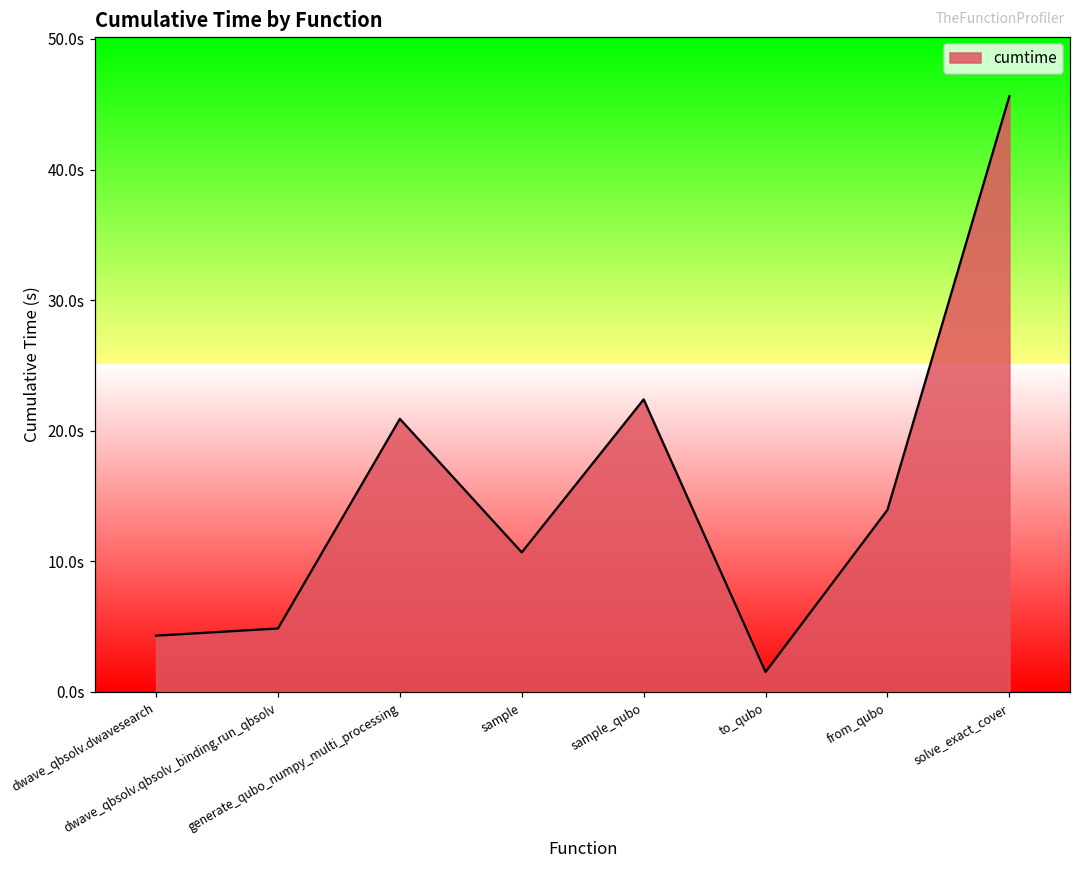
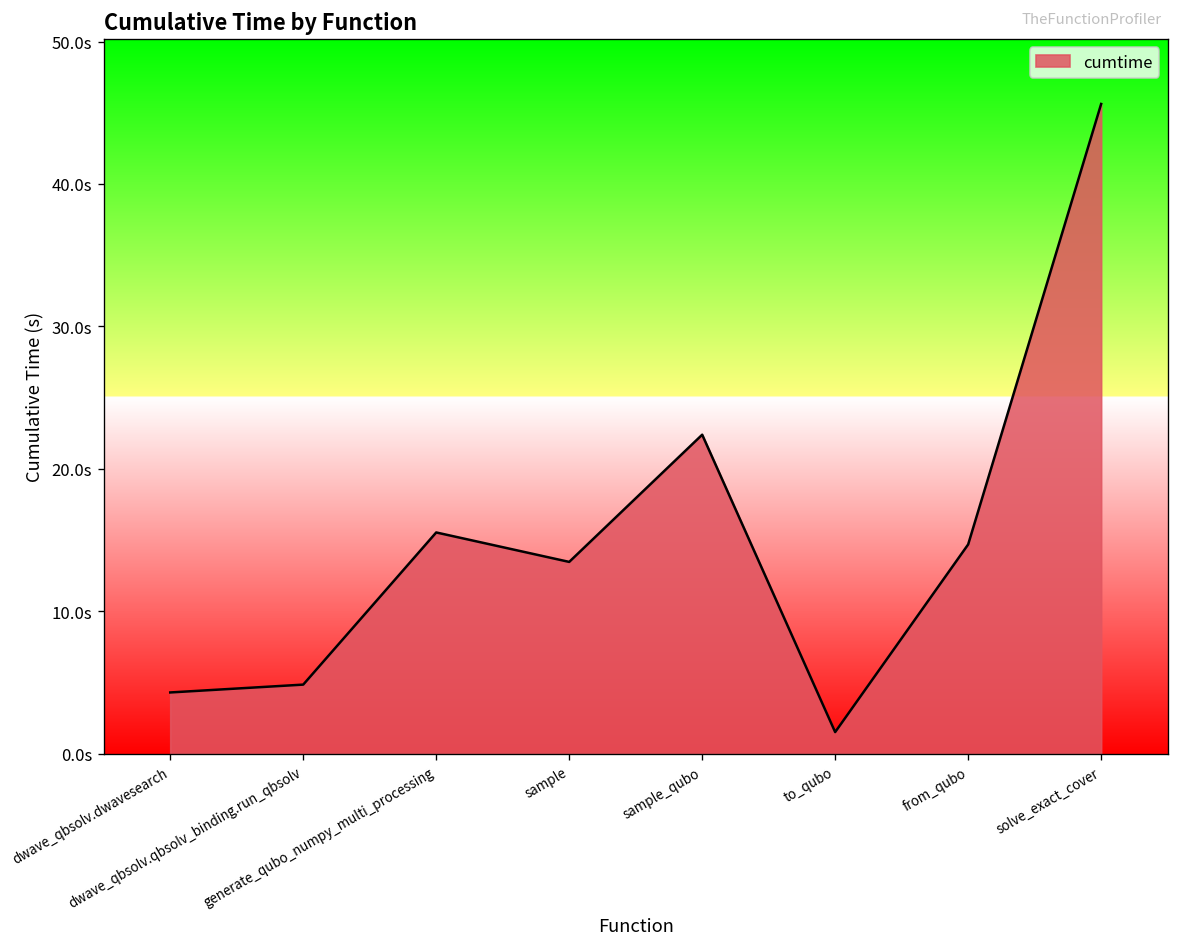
generate_qubo_numpy_multi_processing: 20.9s -> 15.5s
sample: 10.7s -> 13.5s
from_qubo: 13.9s -> 14.7s
